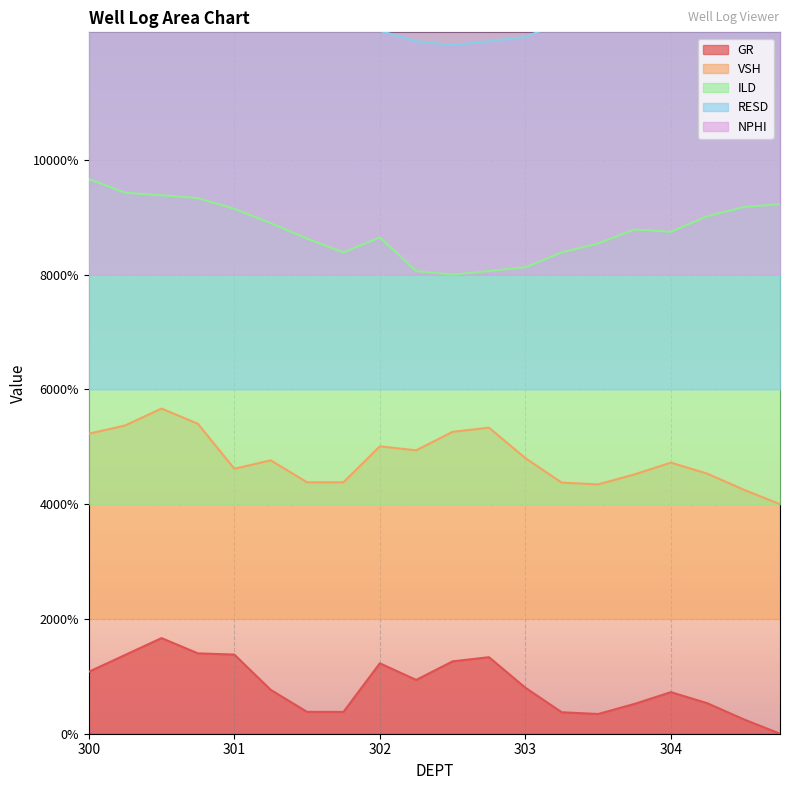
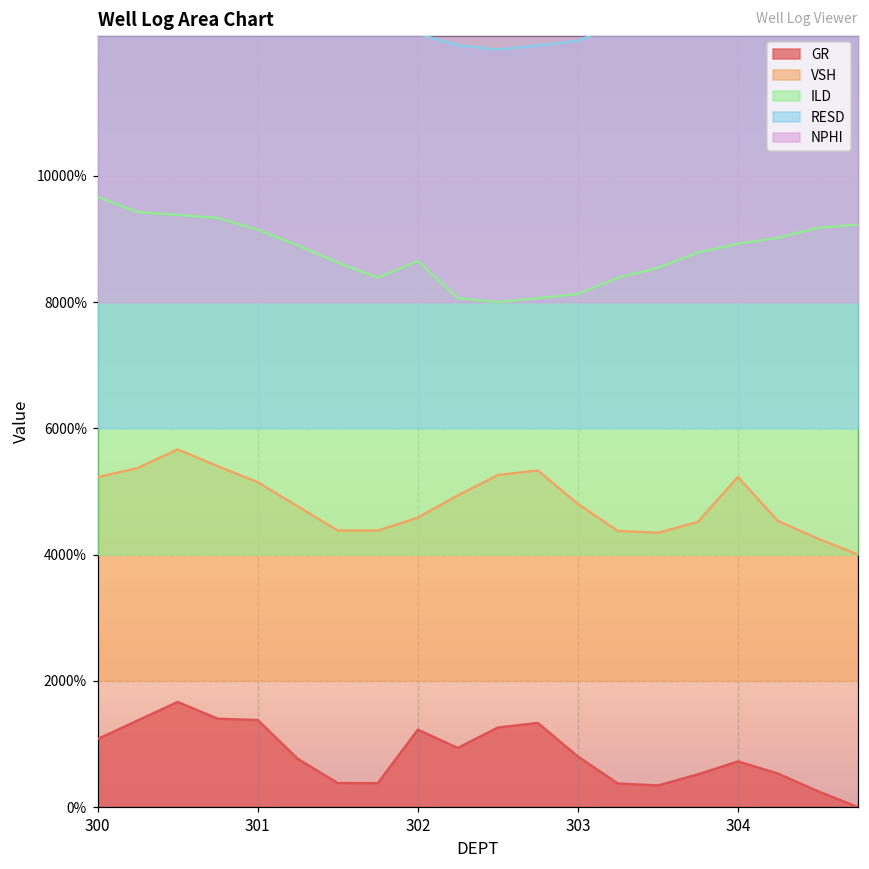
VSH, 301: 4600% -> 5100%
VSH, 302: 5000% -> 4600%
VSH, 304: 4700% -> 5200%
ILD, 304: 8700% -> 8900%
